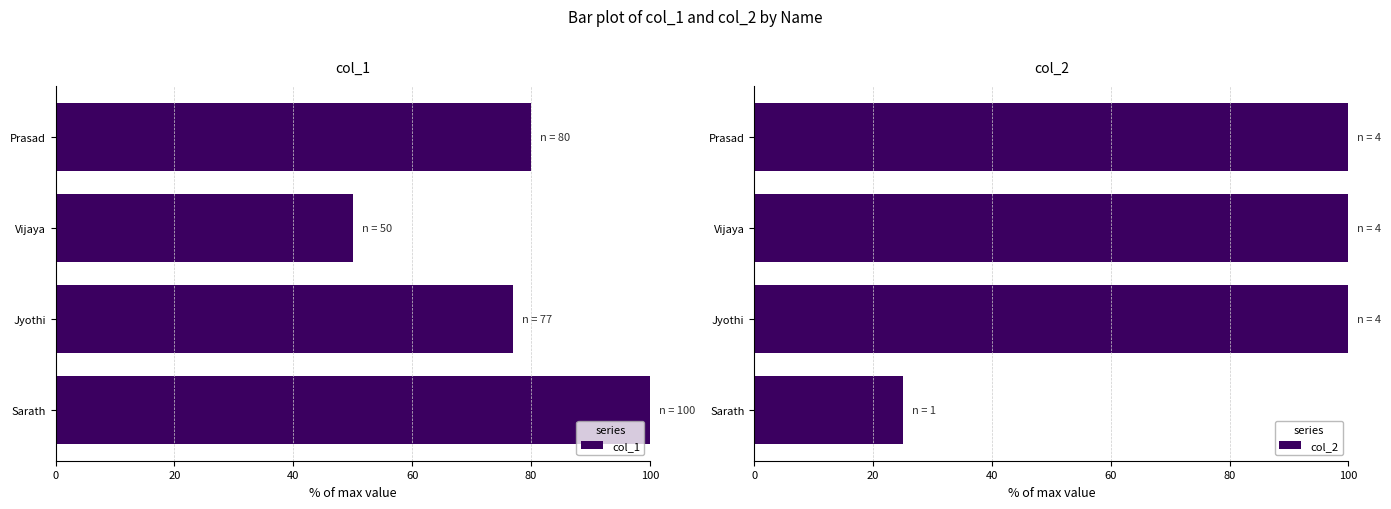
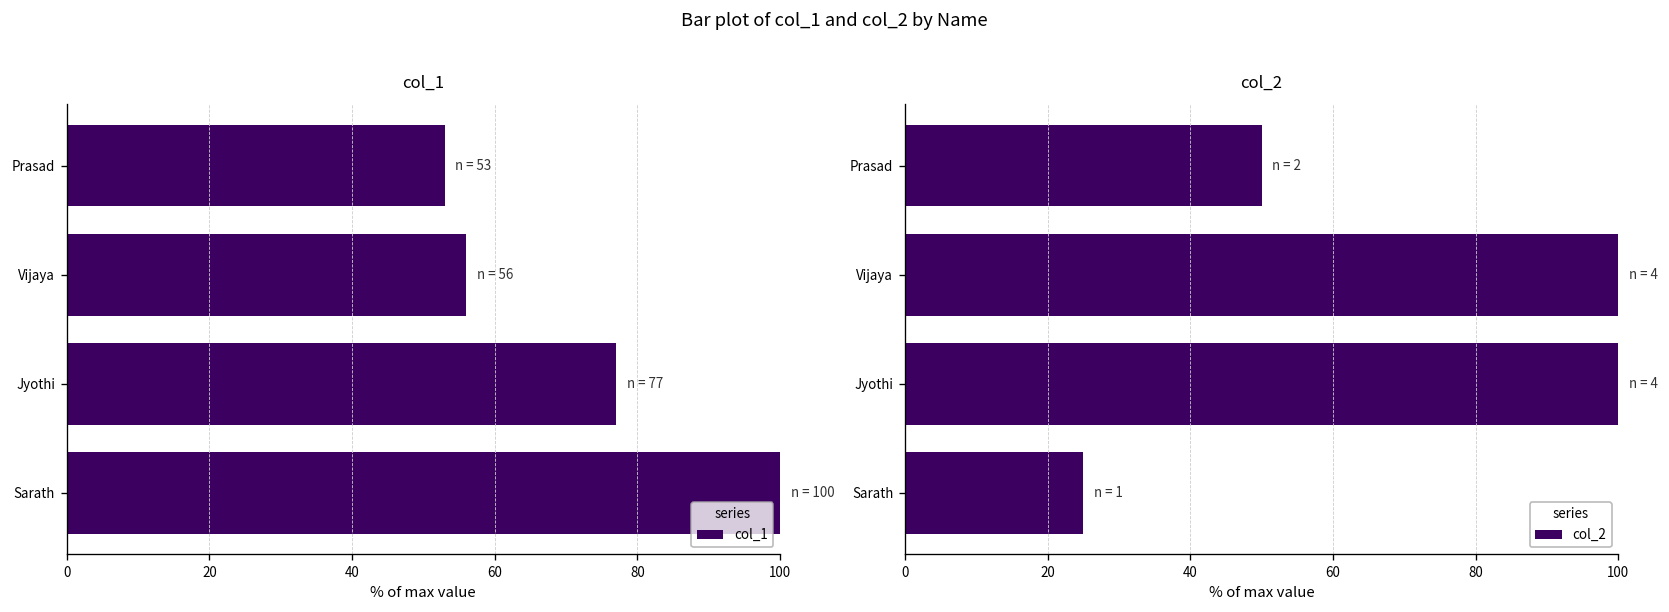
col_1, Prasad: 80 -> 53
col_1, Vijaya: 50 -> 56
col_2, Prasad: 4 -> 2
